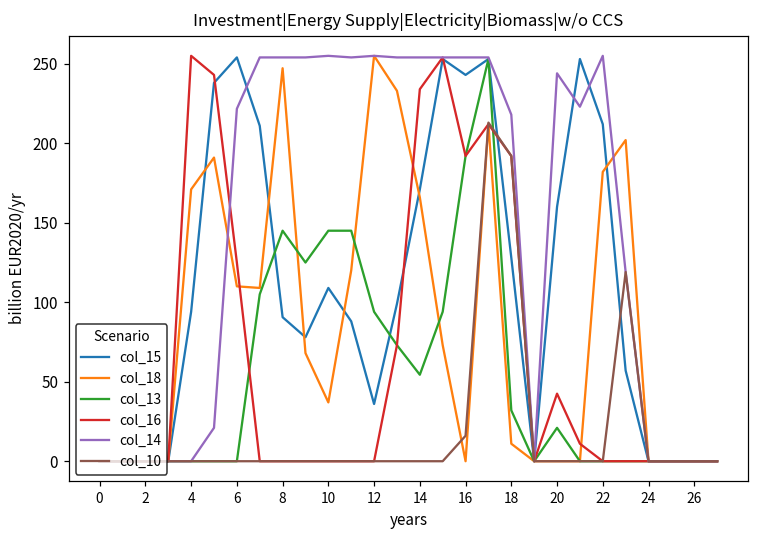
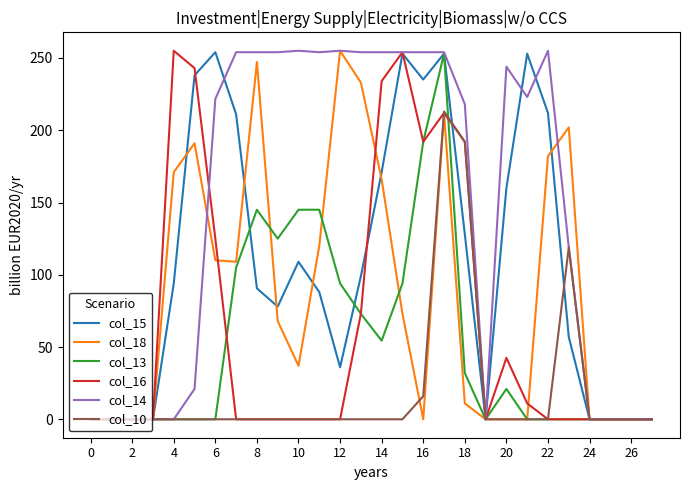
col_15, 16: 243 -> 235
